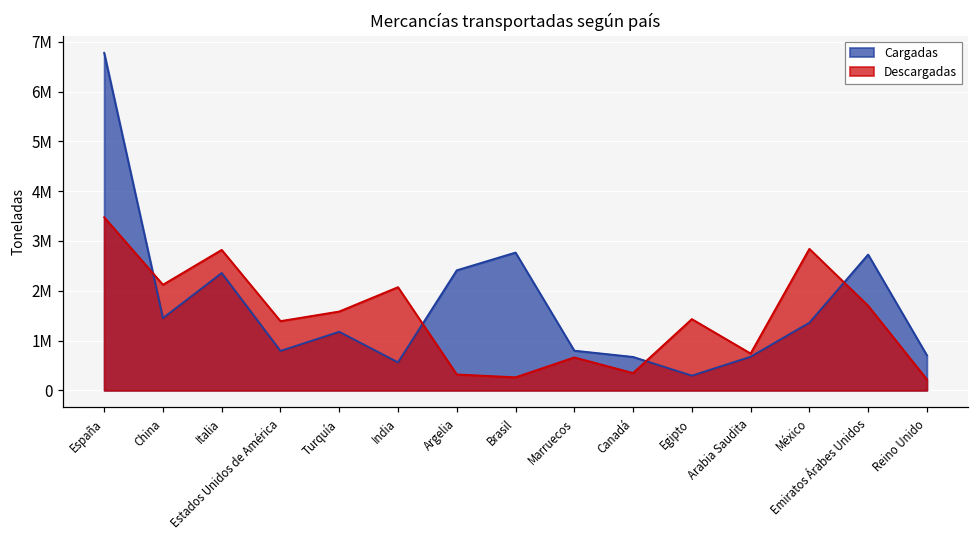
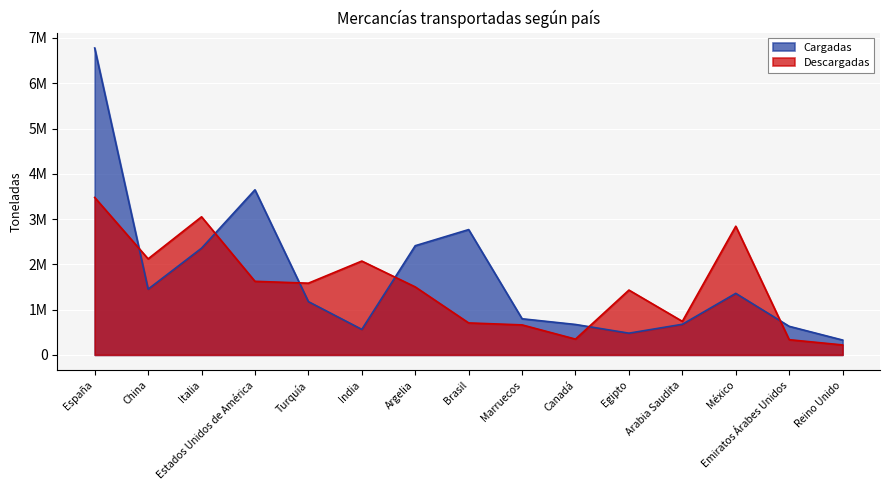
Descargadas, Italia: 2800000 -> 3000000
Cargadas, Estados Unidos de América: 800000 -> 3600000
Descargadas, Estados Unidos de América: 1400000 -> 1600000
Descargadas, Argelia: 300000 -> 1500000
Descargadas, Brasil: 300000 -> 700000
Cargadas, Egipto: 300000 -> 500000
Cargadas, Emiratos Árabes Unidos: 2700000 -> 600000
Descargadas, Emiratos Árabes Unidos: 1700000 -> 300000
Cargadas, Reino Unido: 700000 -> 300000
